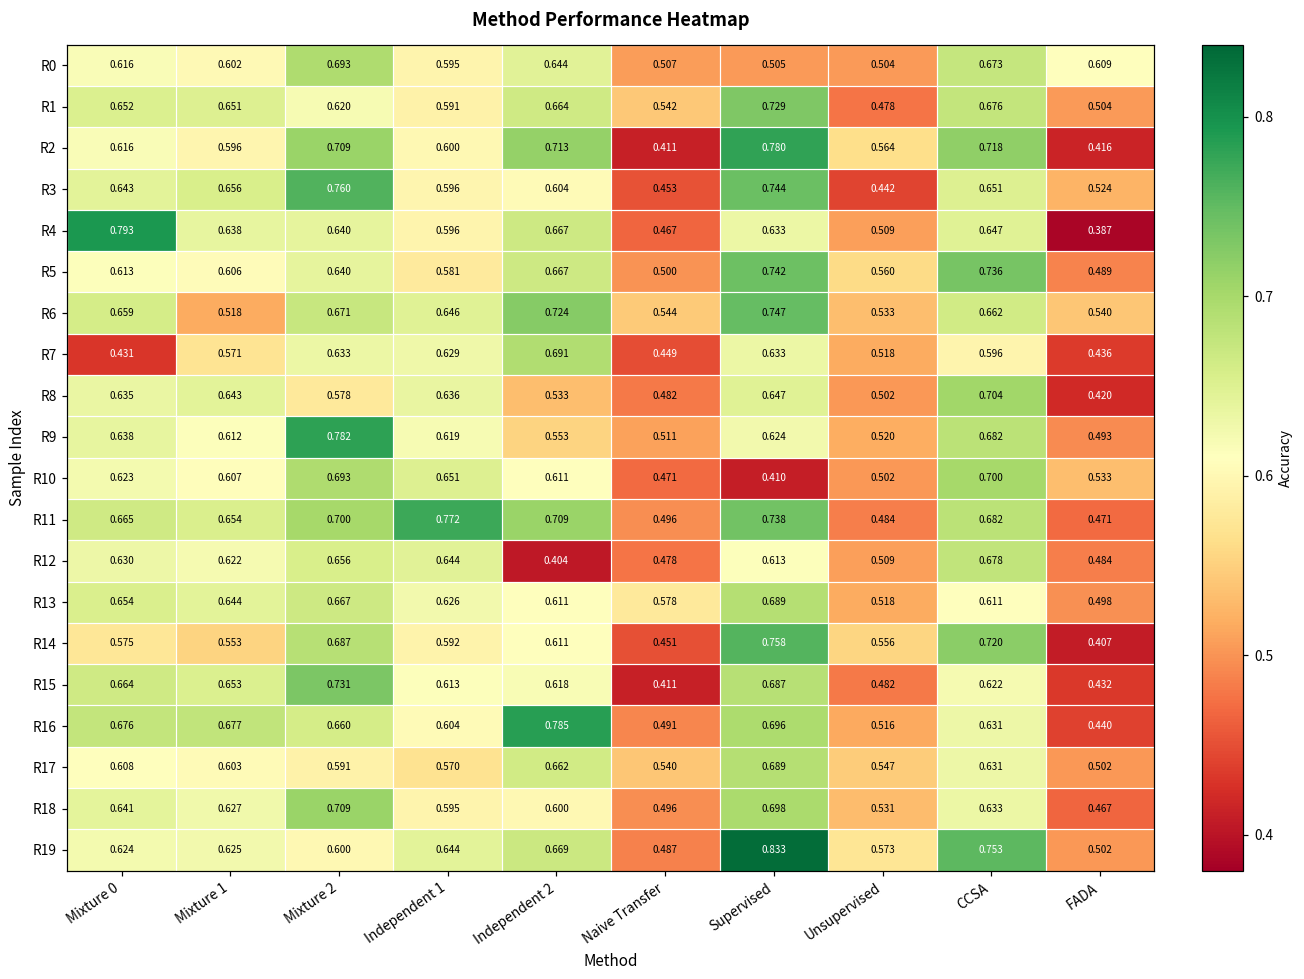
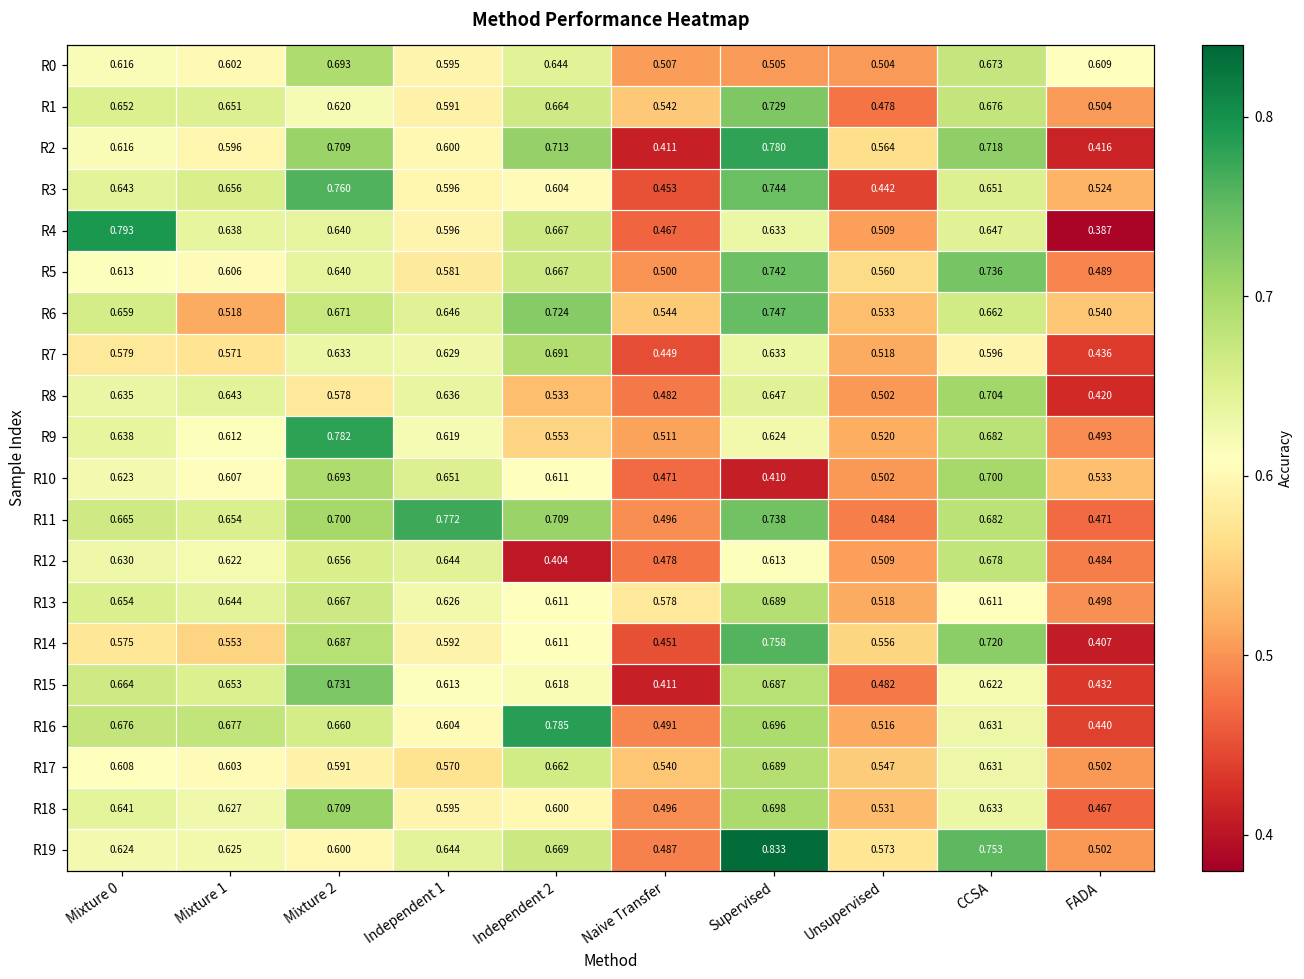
R7, Mixture 0: 0.431 -> 0.579
